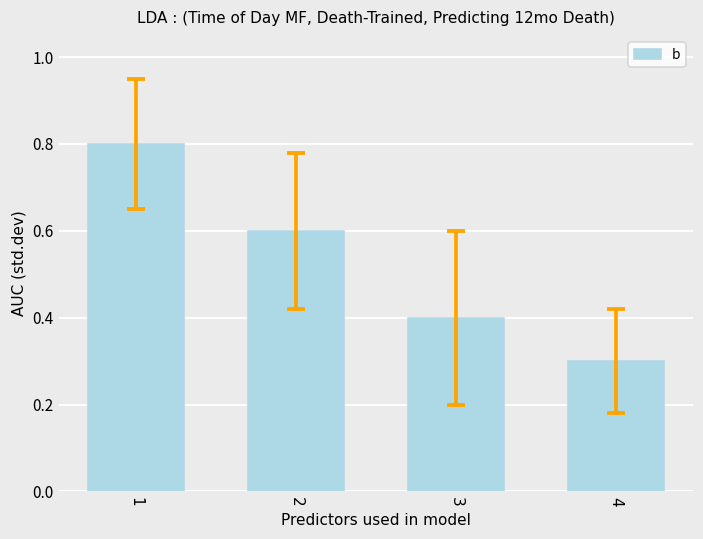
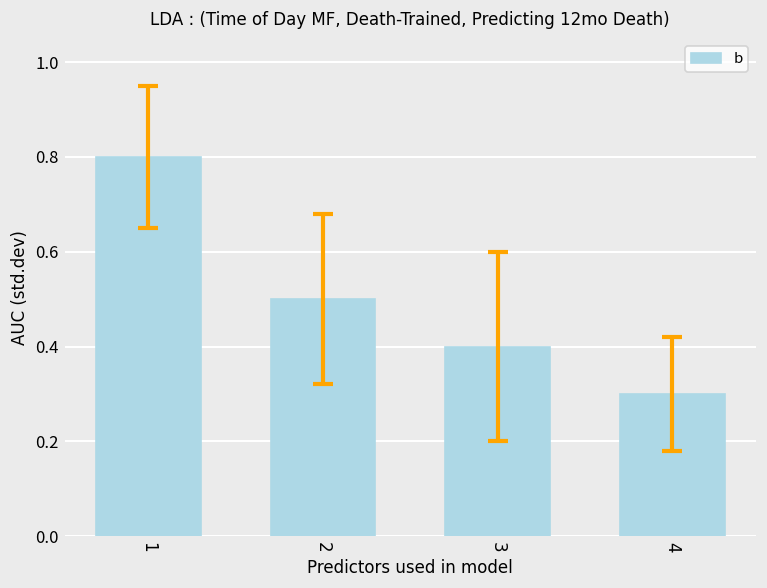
b, 2: 0.6 -> 0.5
